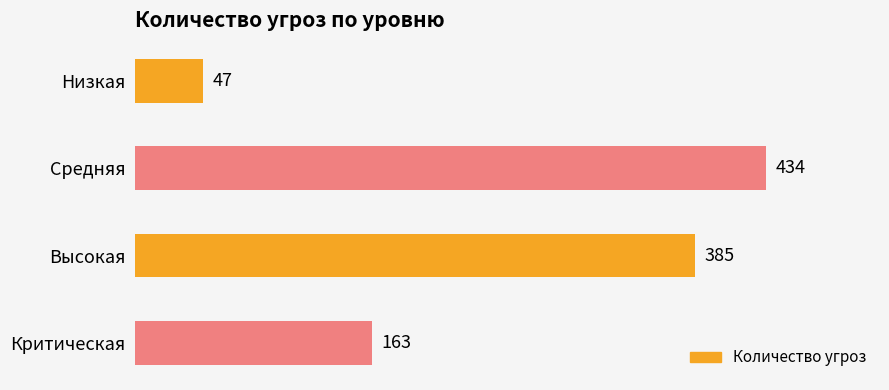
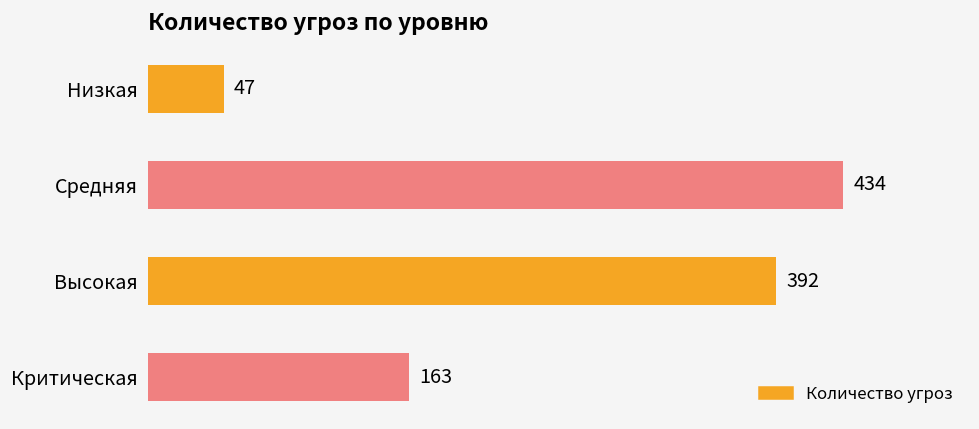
Высокая: 385 -> 392
